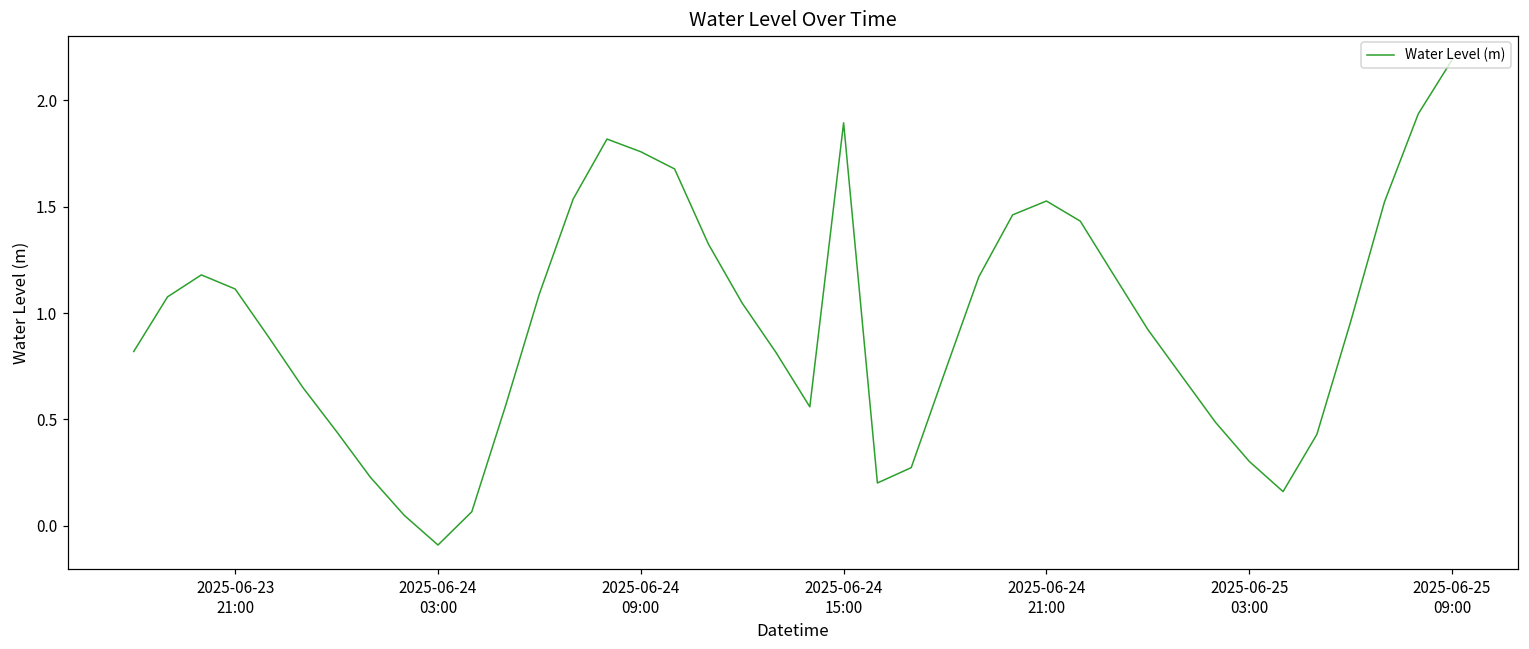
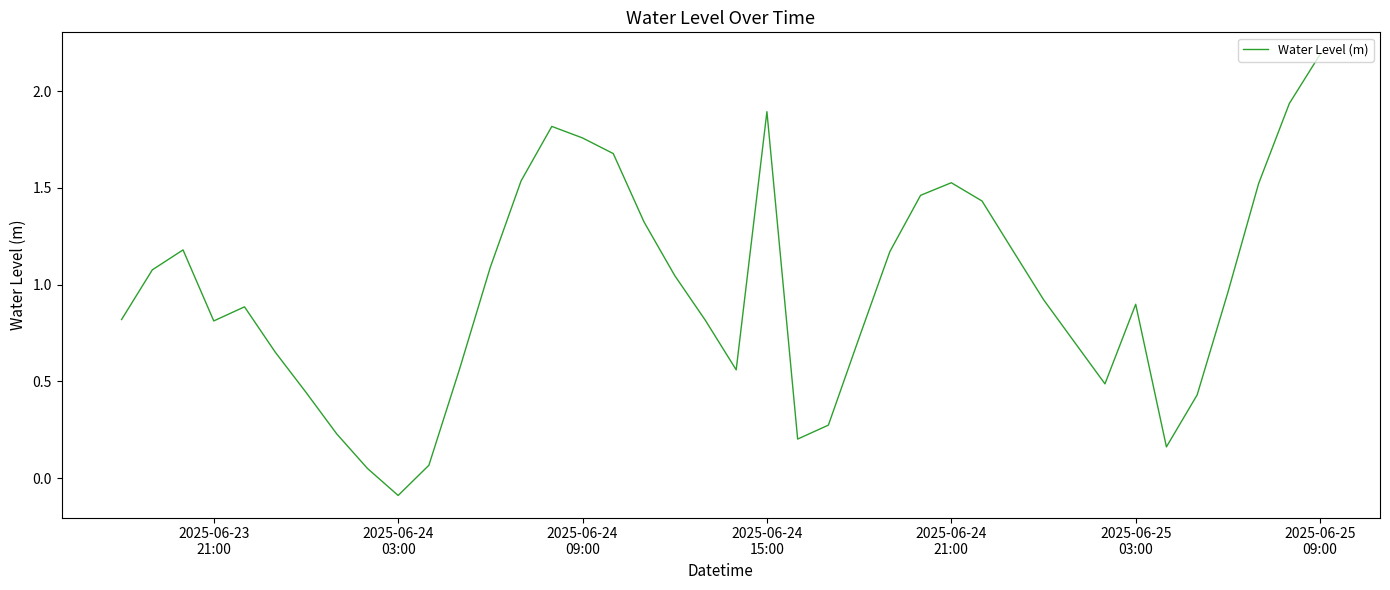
2025-06-23 21:00: 1.11 -> 0.81
2025-06-25 03:00: 0.30 -> 0.90
